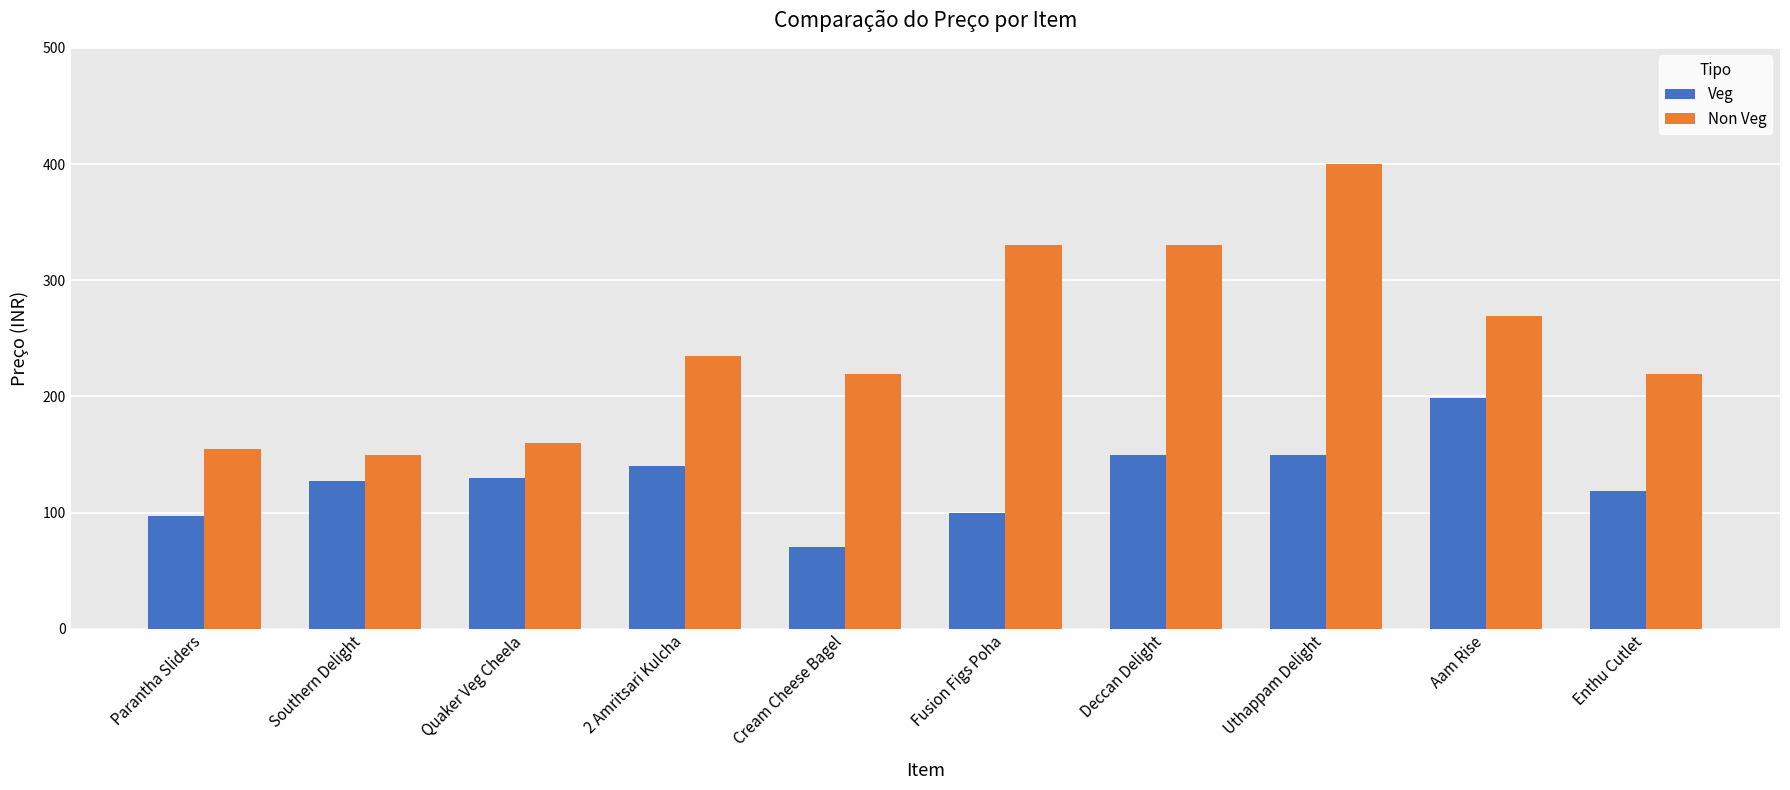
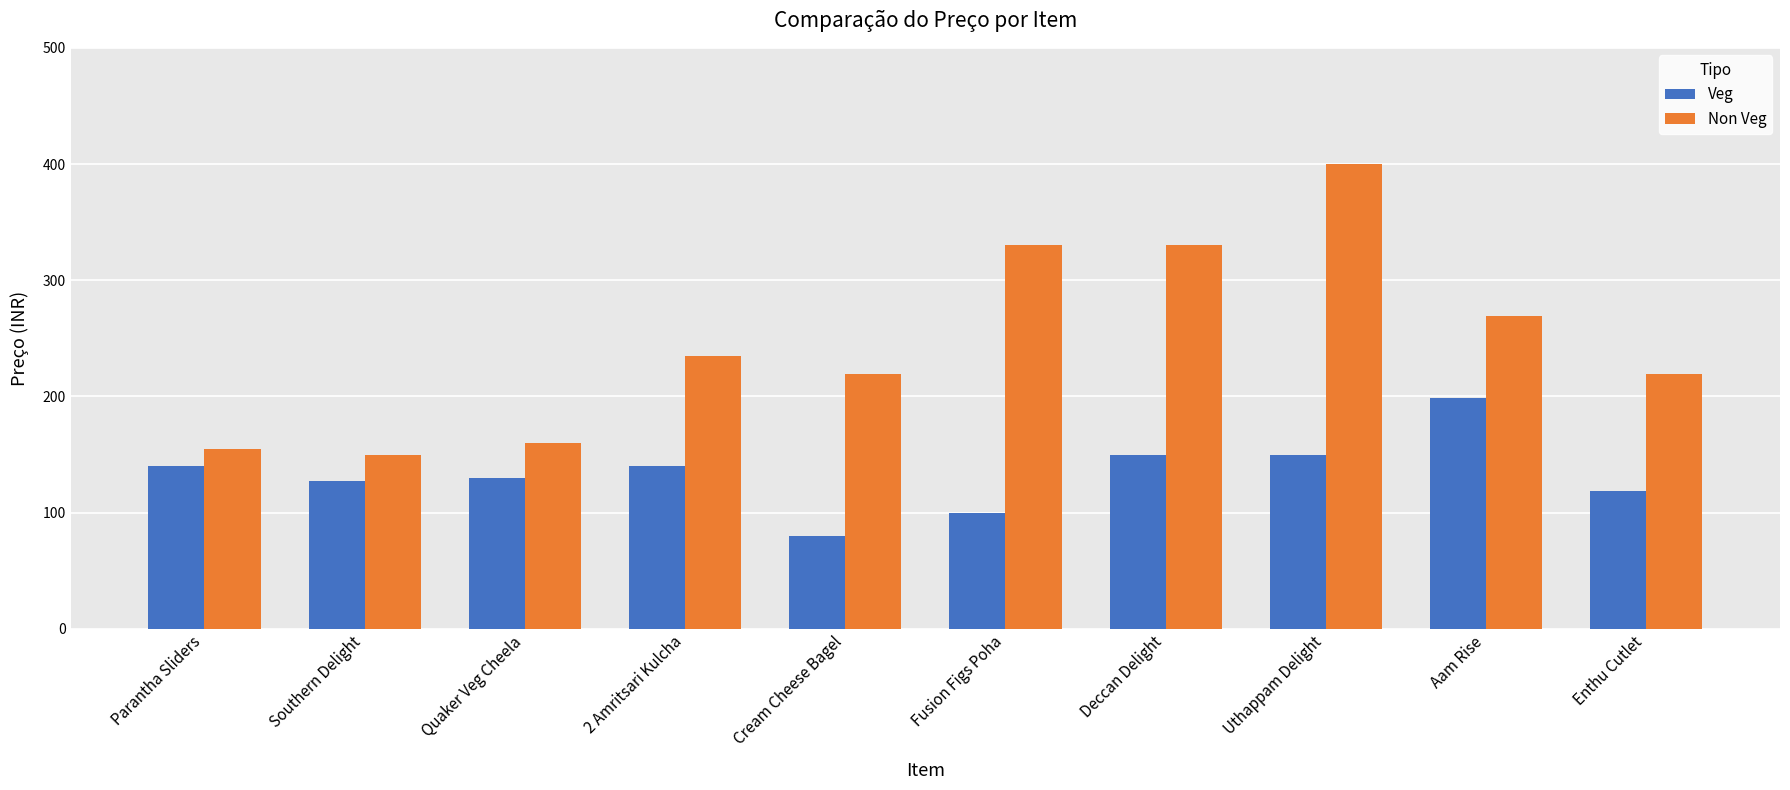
Veg, Parantha Sliders: 97 -> 140
Veg, Cream Cheese Bagel: 70 -> 80
